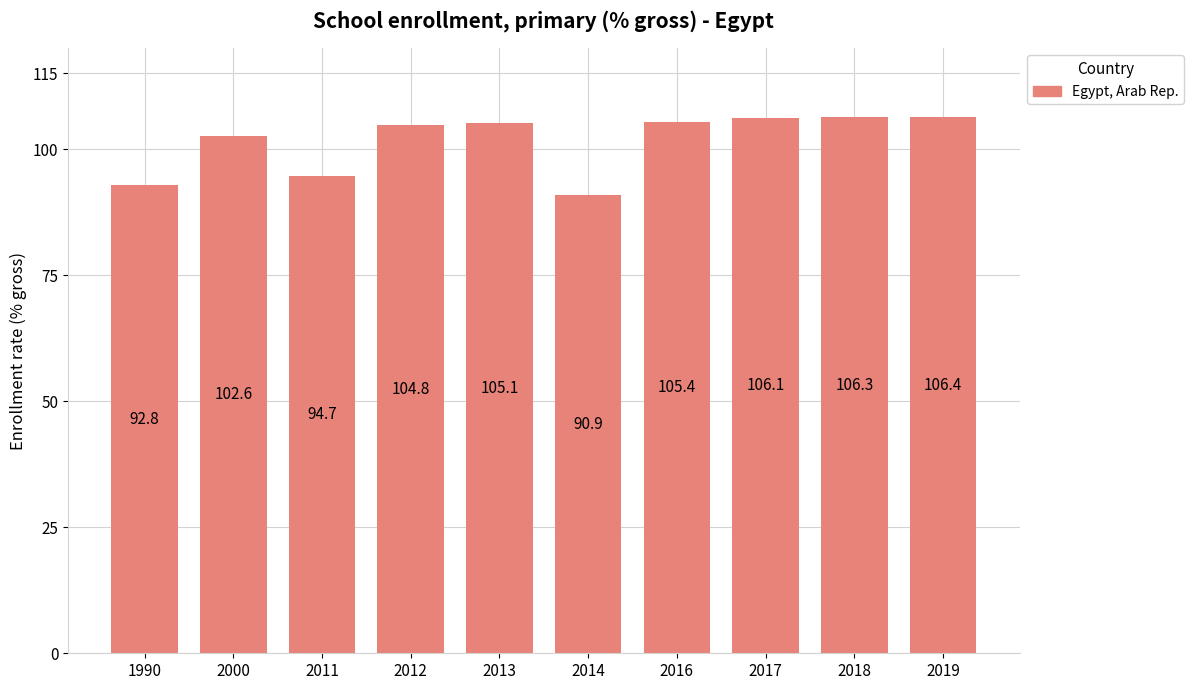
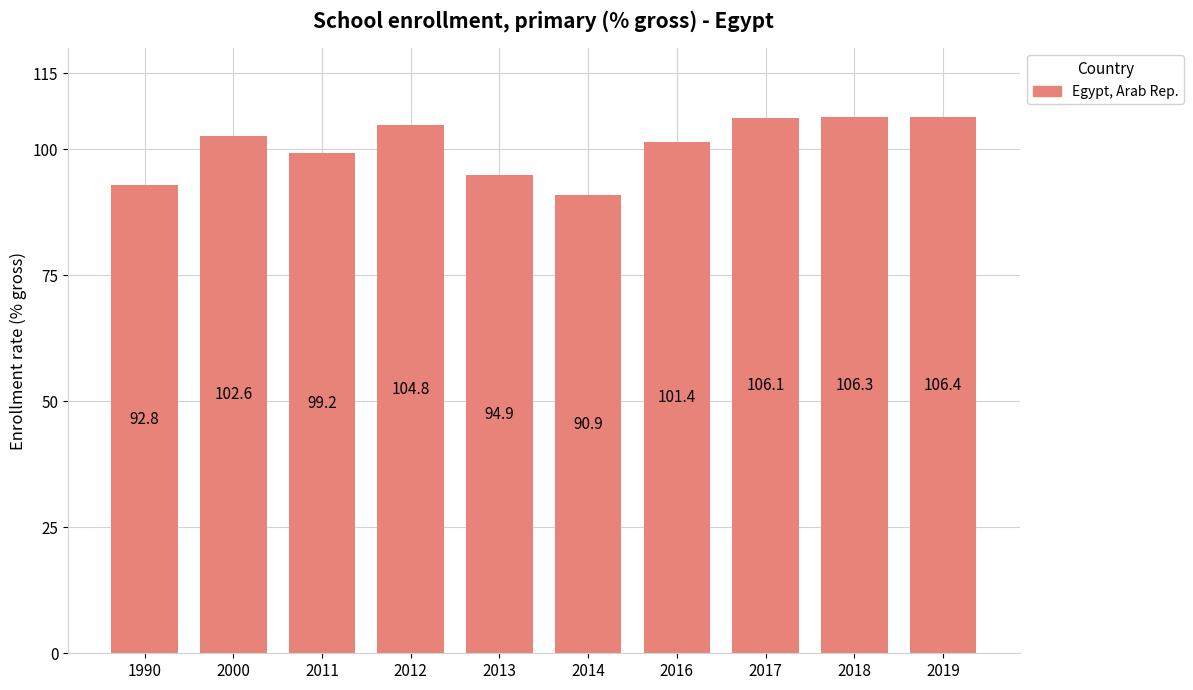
2011: 94.7 -> 99.2
2013: 105.1 -> 94.9
2016: 105.4 -> 101.4
